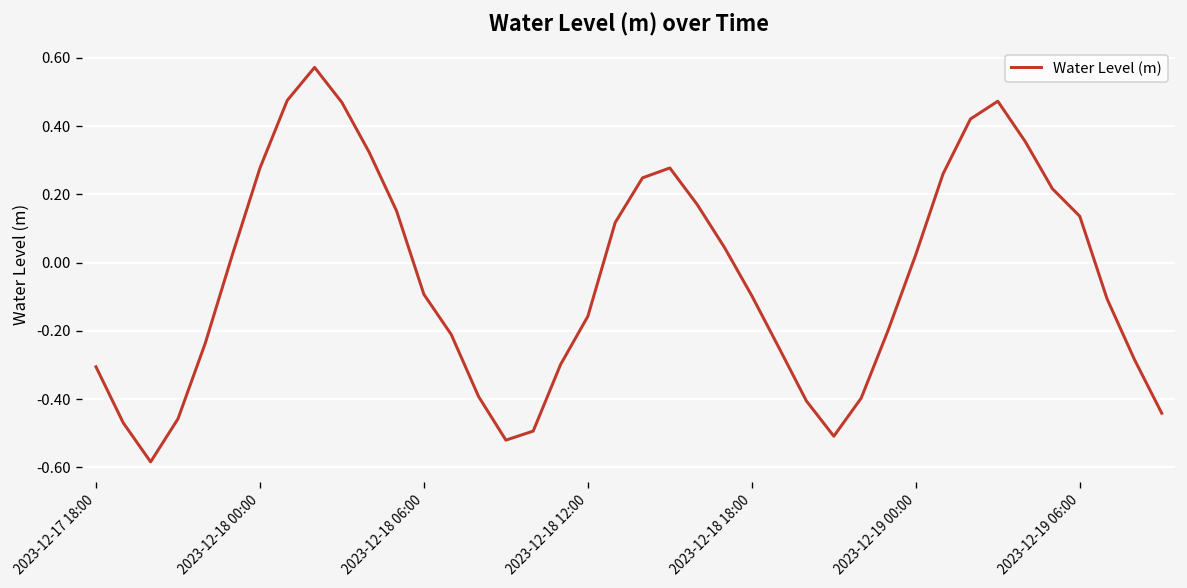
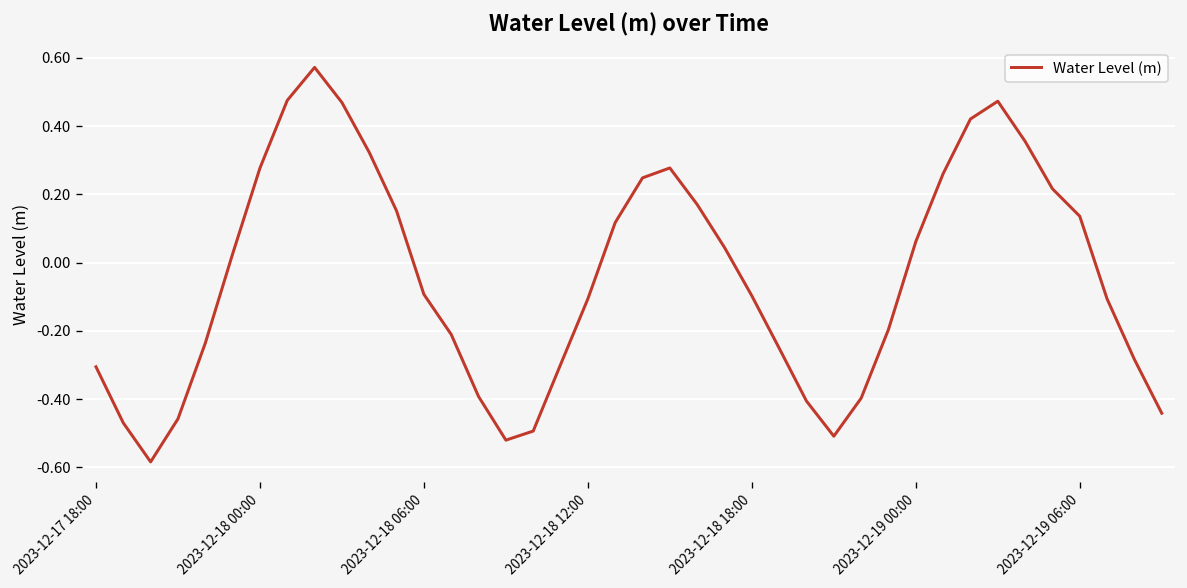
2023-12-18 12:00: -0.16 -> -0.11
2023-12-19 00:00: 0.02 -> 0.06
